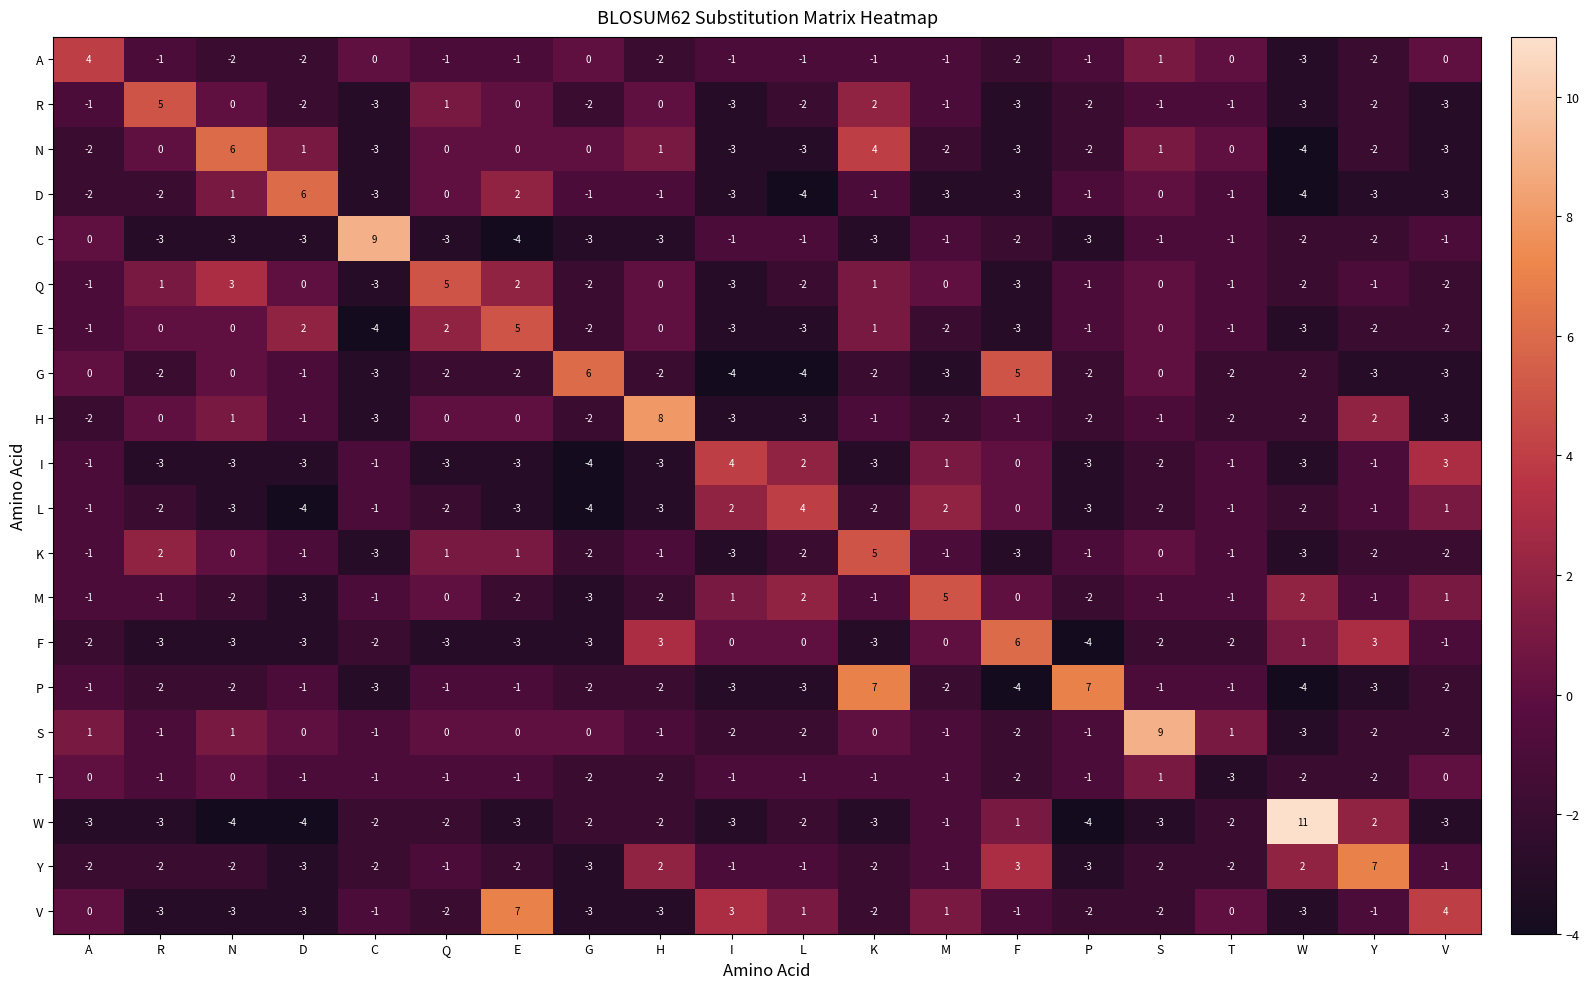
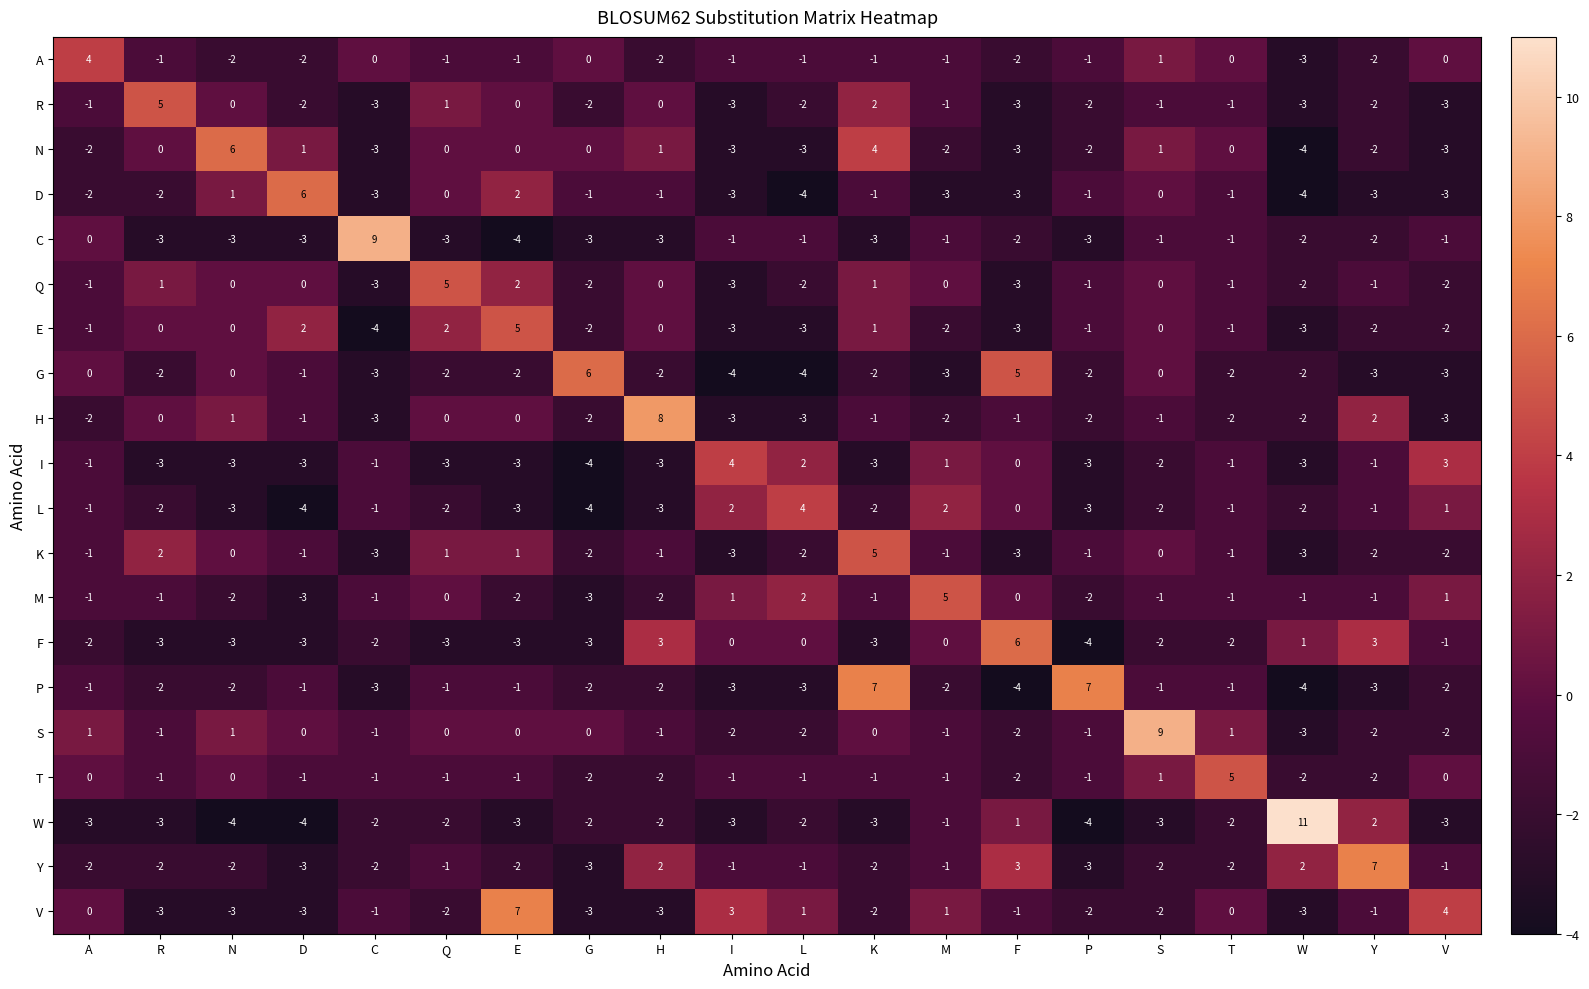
Q, N: 3 -> 0
M, W: 2 -> -1
T, T: -3 -> 5
